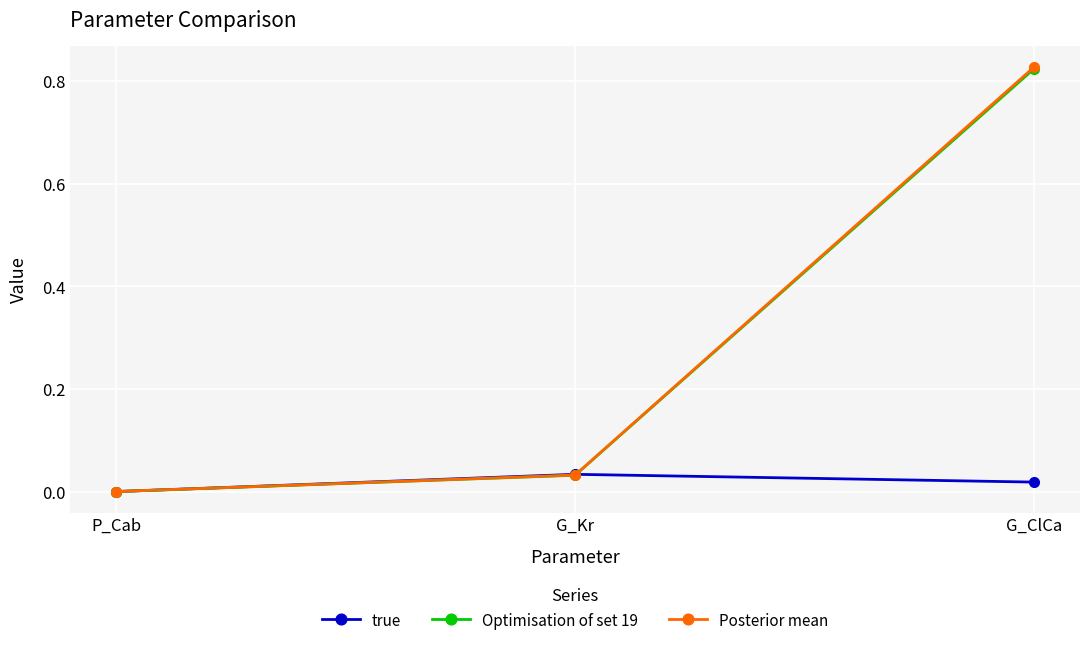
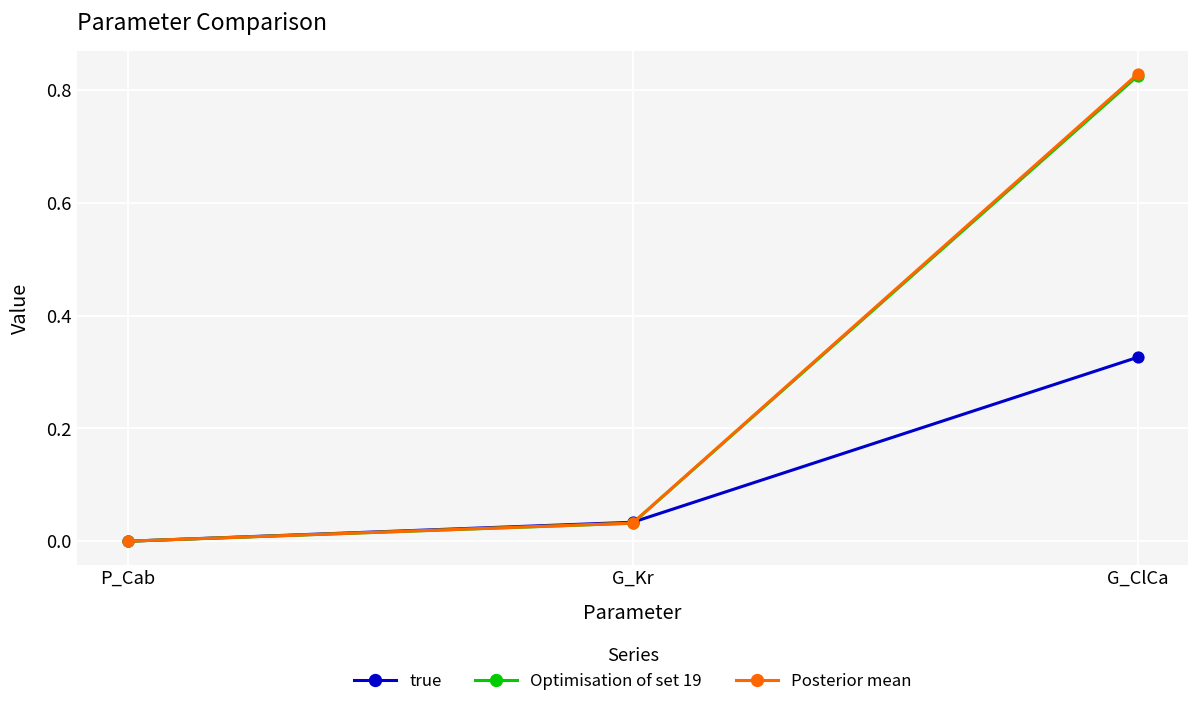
true, G_ClCa: 0.02 -> 0.33
